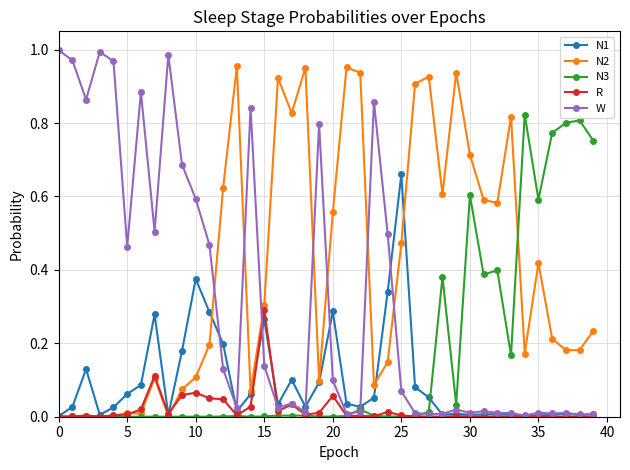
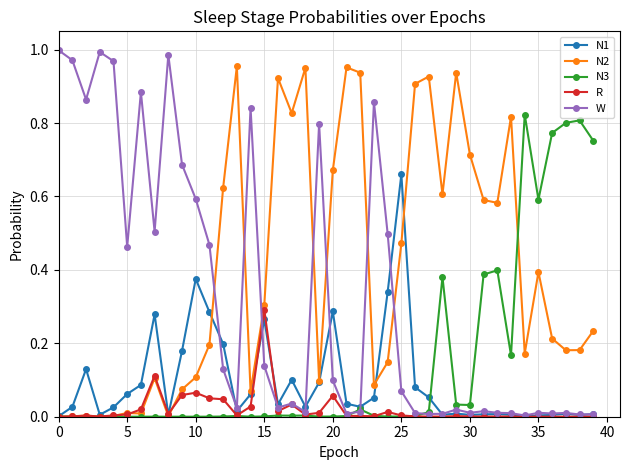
N2, 20: 0.56 -> 0.67
N3, 30: 0.60 -> 0.03
N2, 35: 0.42 -> 0.39
